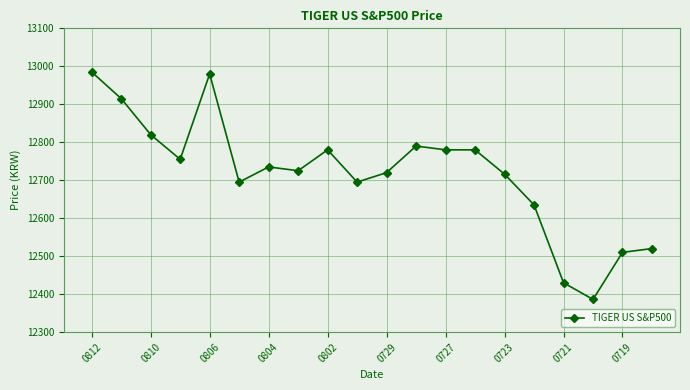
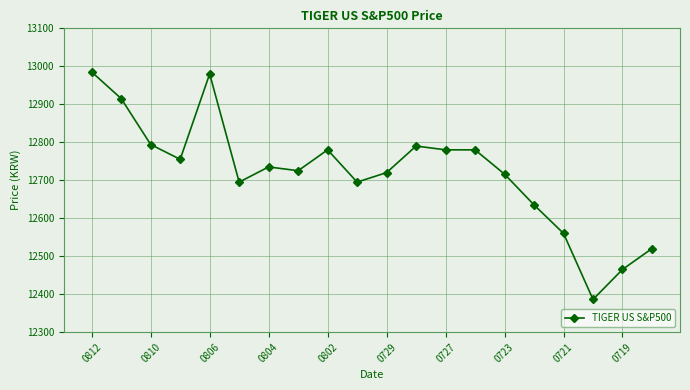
0810: 12820 -> 12790
0721: 12430 -> 12560
0719: 12510 -> 12470
